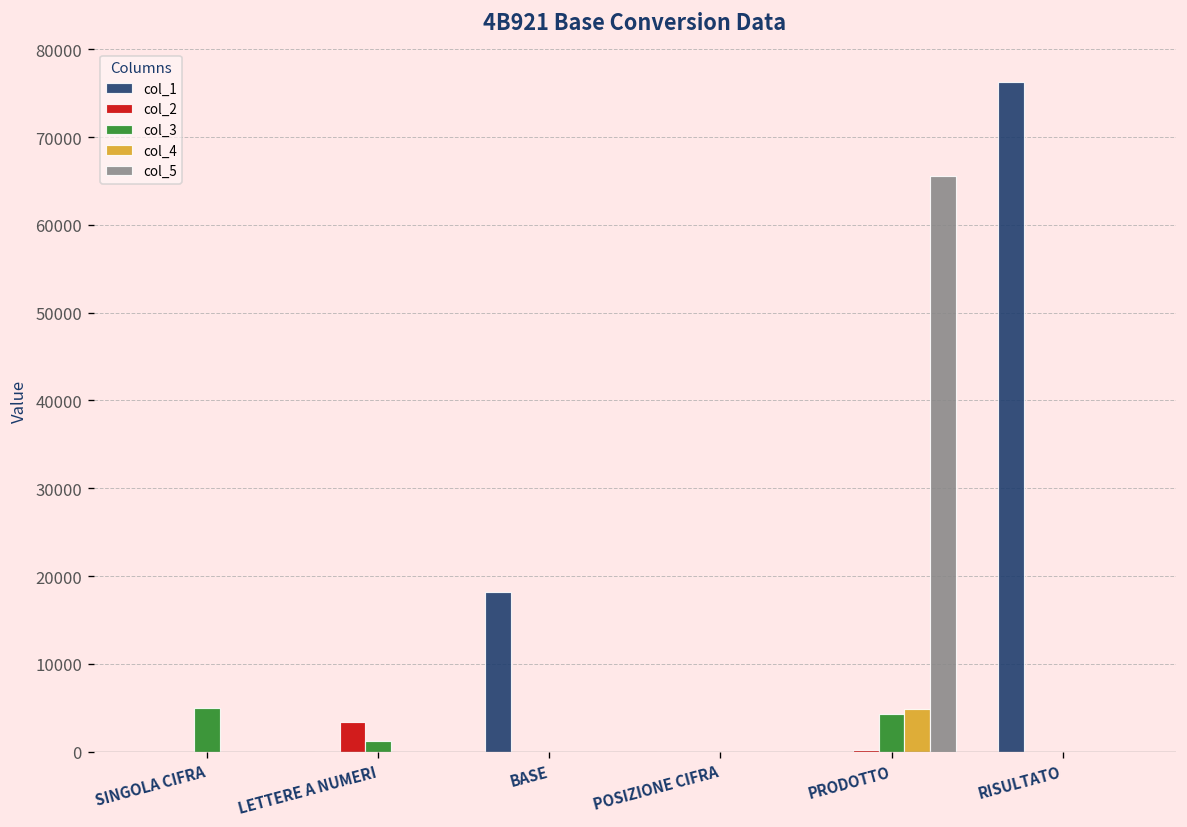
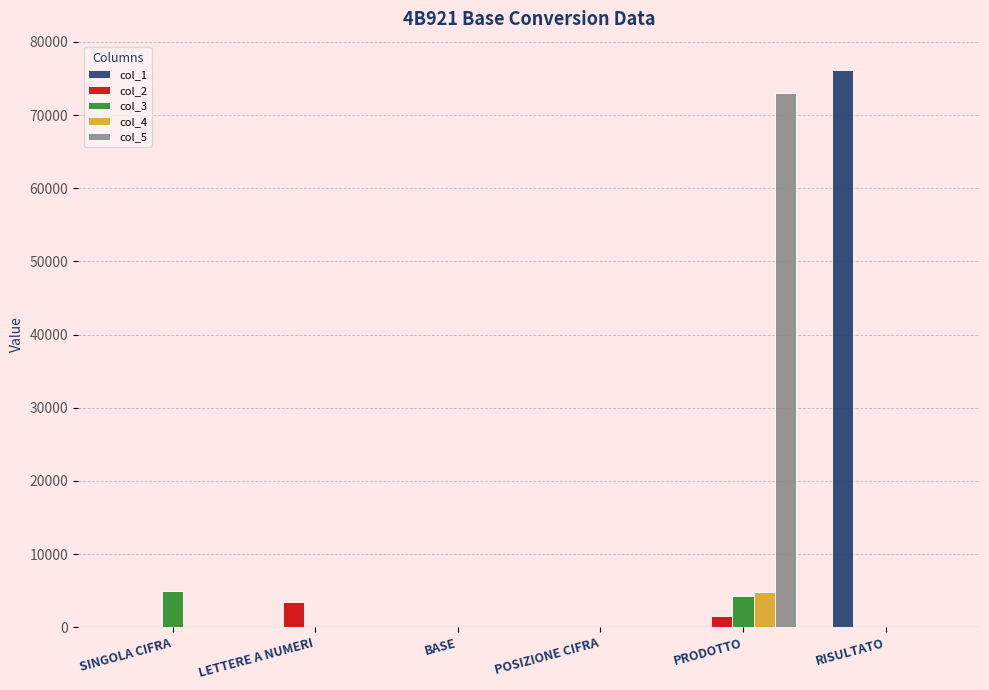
col_3, LETTERE A NUMERI: 1000 -> 0
col_1, BASE: 18000 -> 0
col_2, PRODOTTO: 0 -> 1000
col_5, PRODOTTO: 66000 -> 73000
